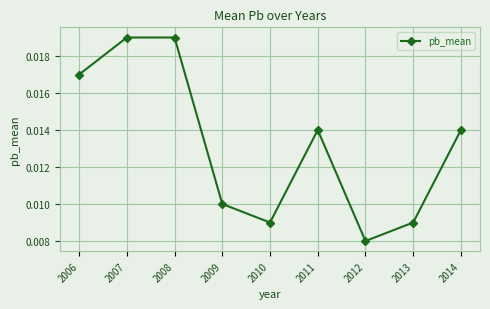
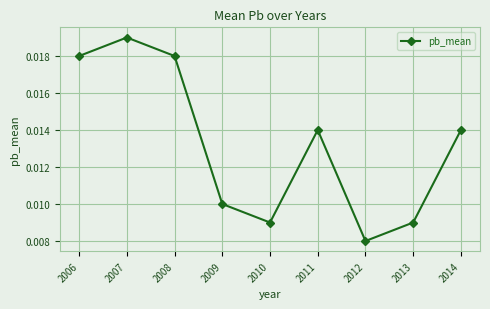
2006: 0.017 -> 0.018
2008: 0.019 -> 0.018
